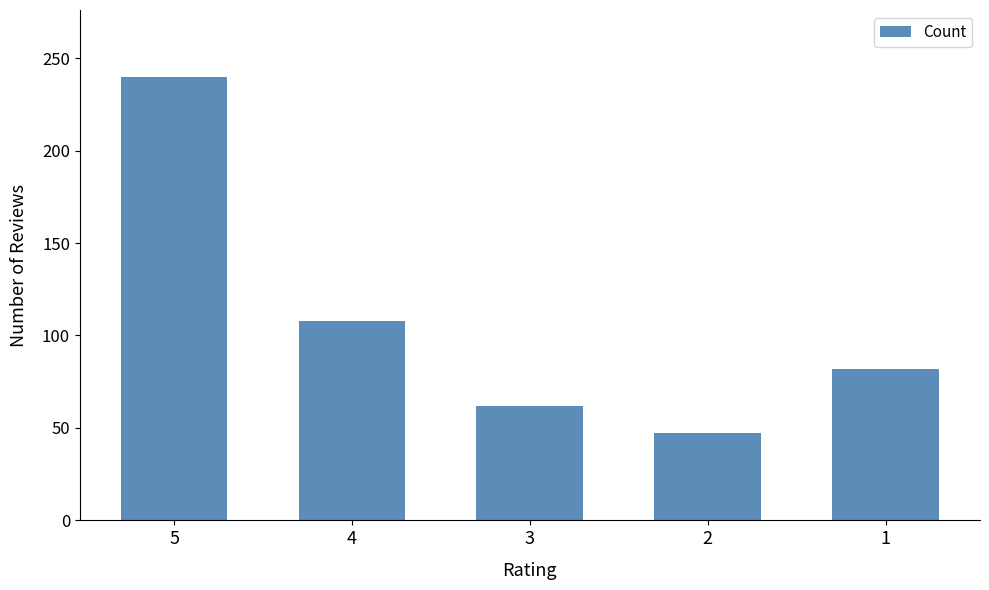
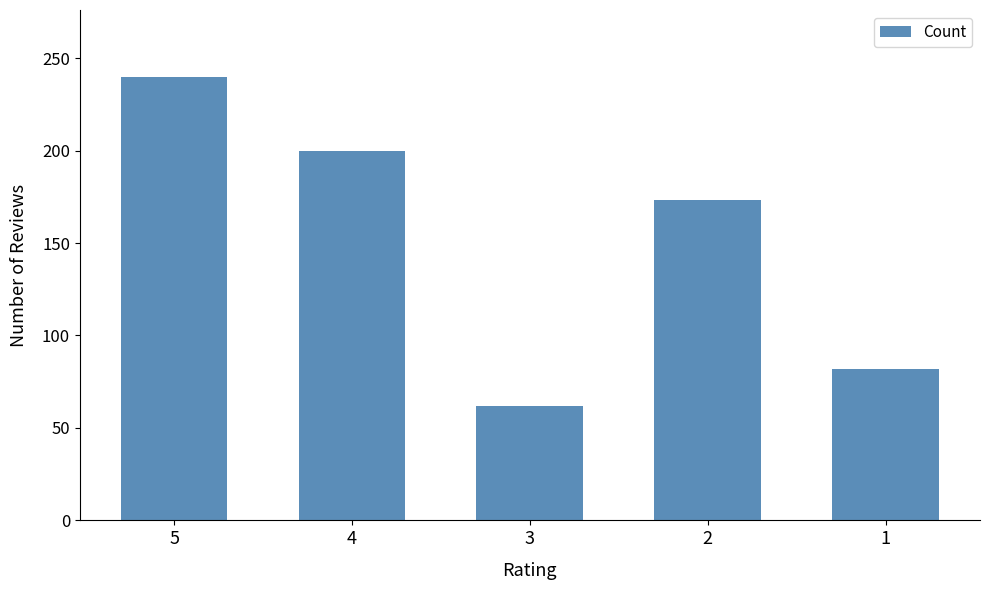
4: 108 -> 200
2: 47 -> 173
